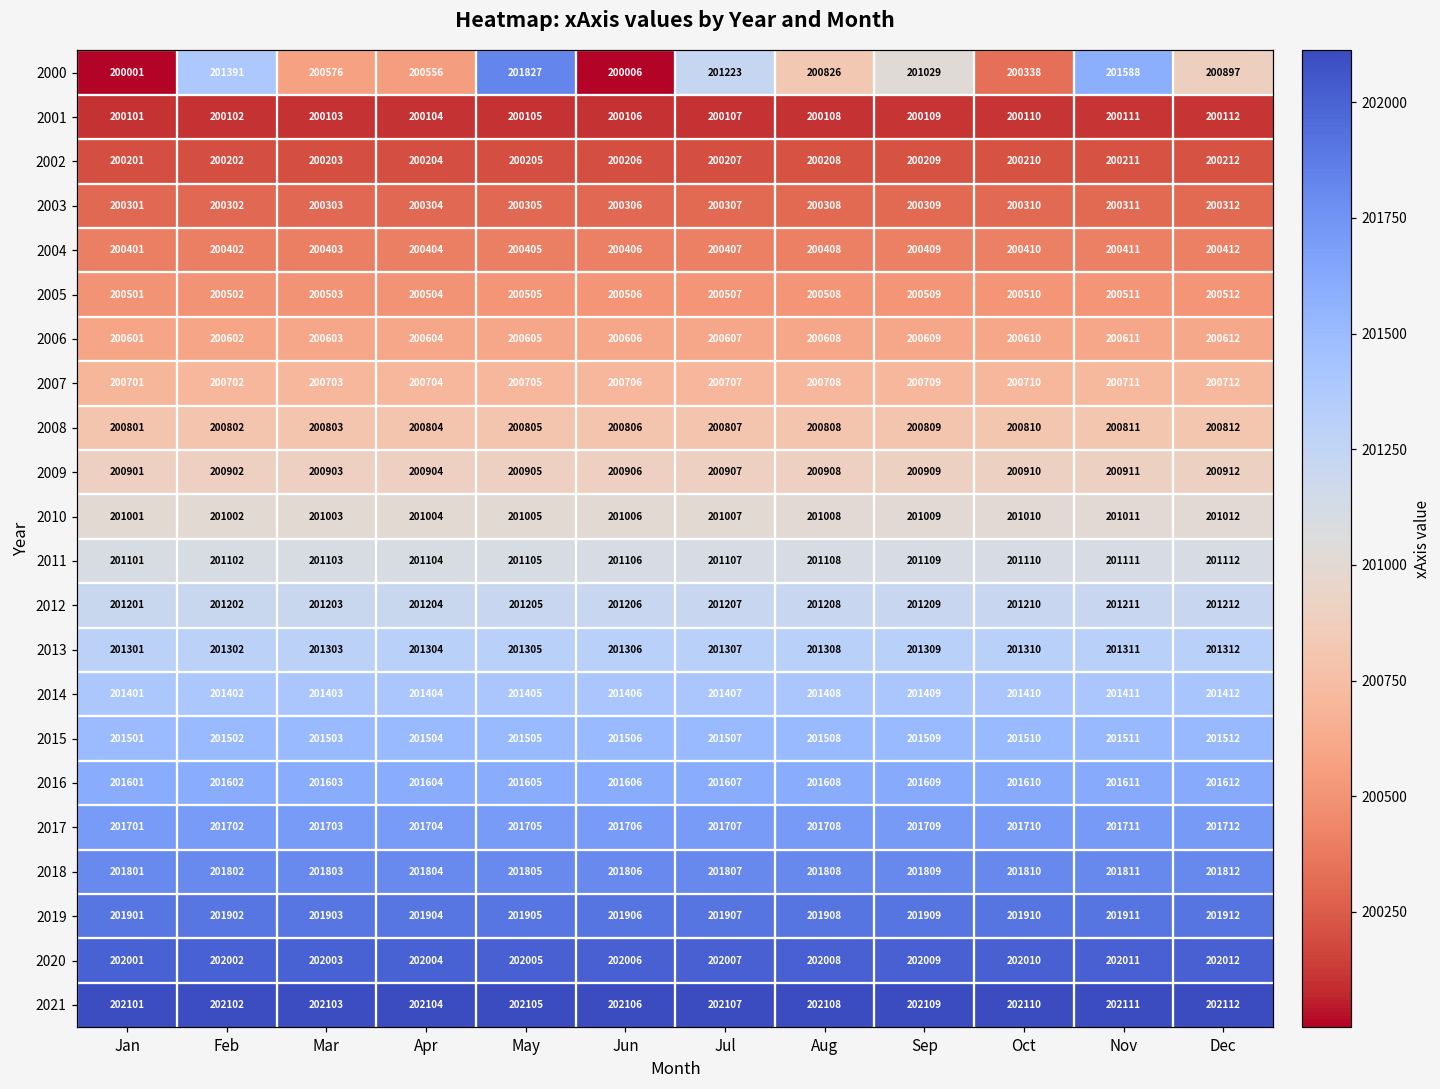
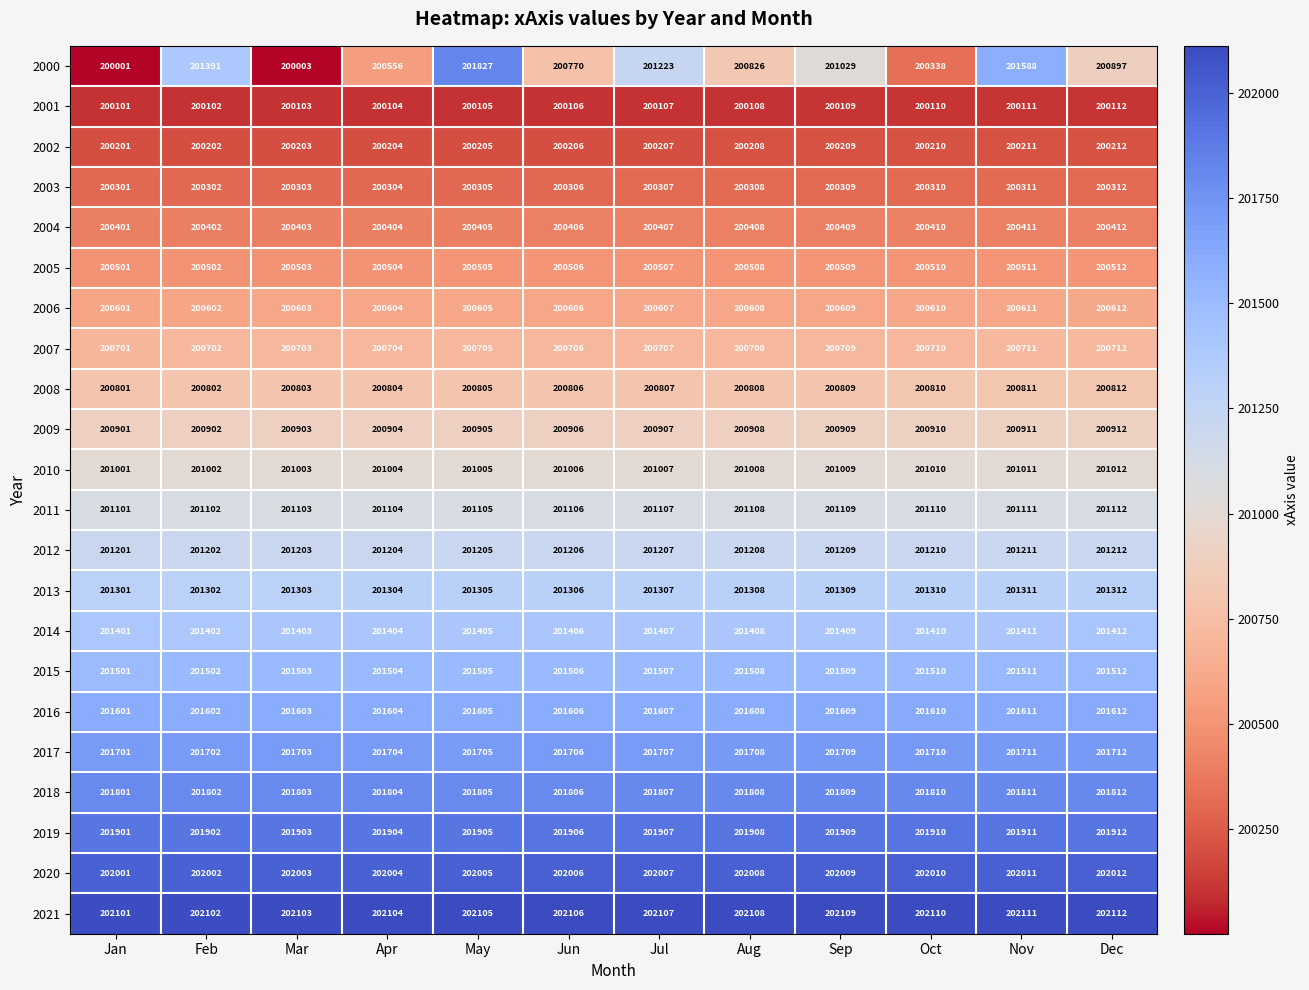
2000, Mar: 200576 -> 200003
2000, Jun: 200006 -> 200770
